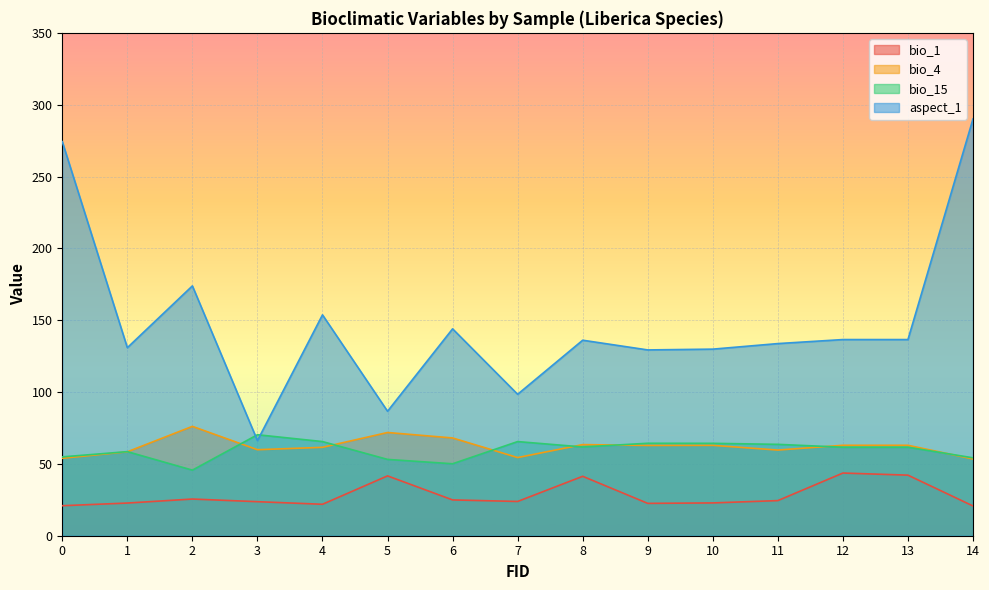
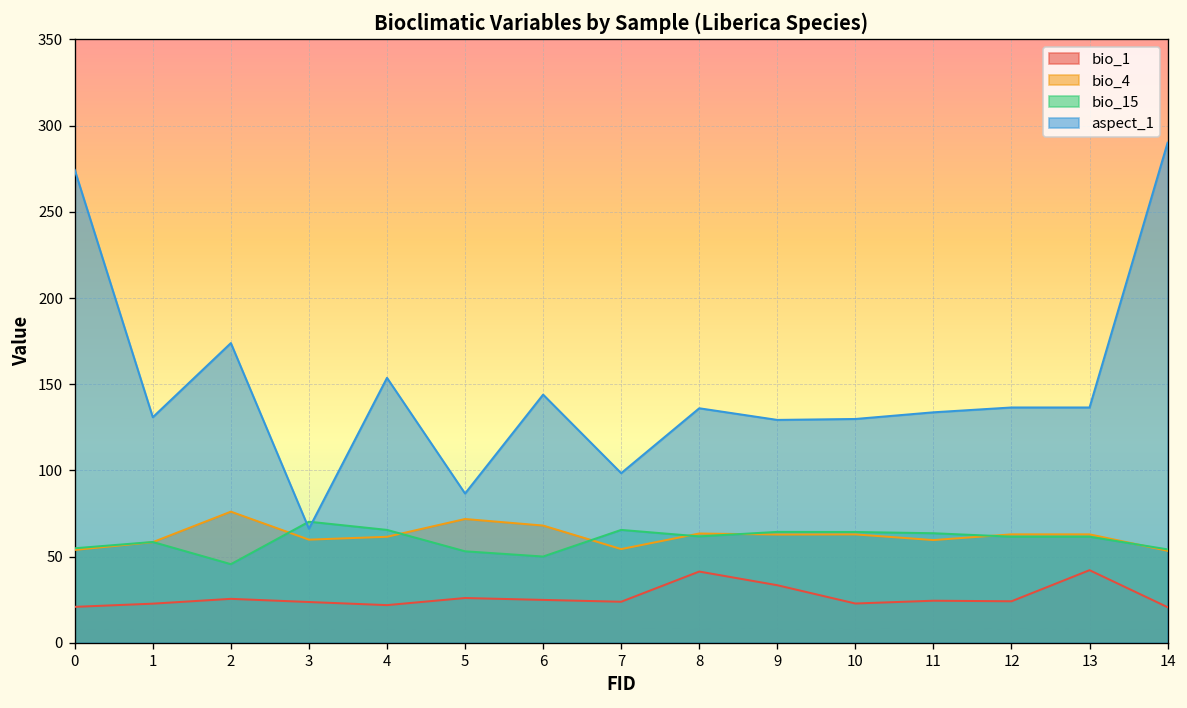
bio_1, 5: 42 -> 26
bio_1, 9: 23 -> 33
bio_1, 12: 44 -> 24
